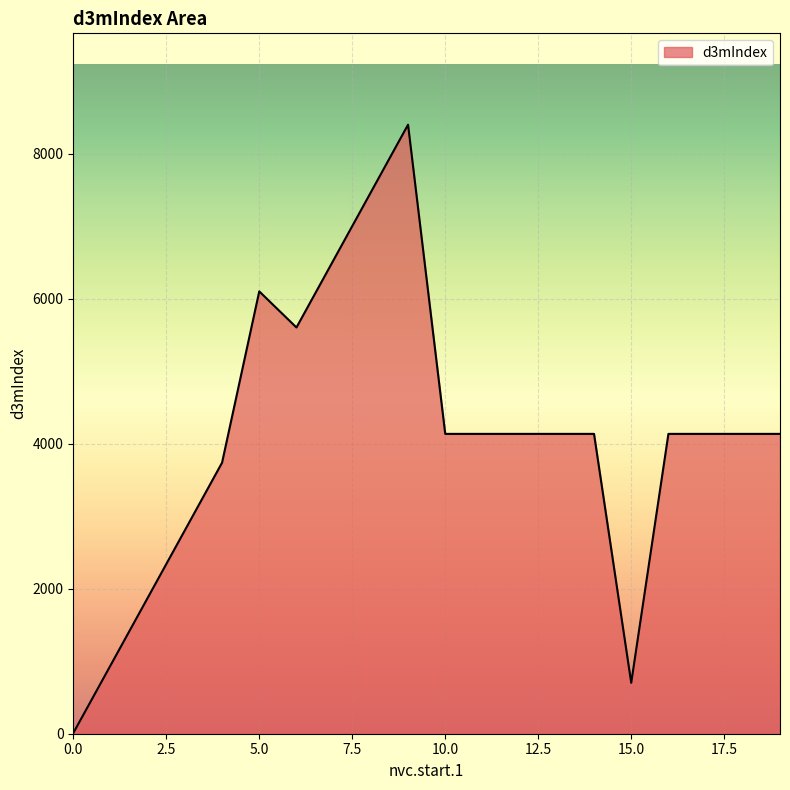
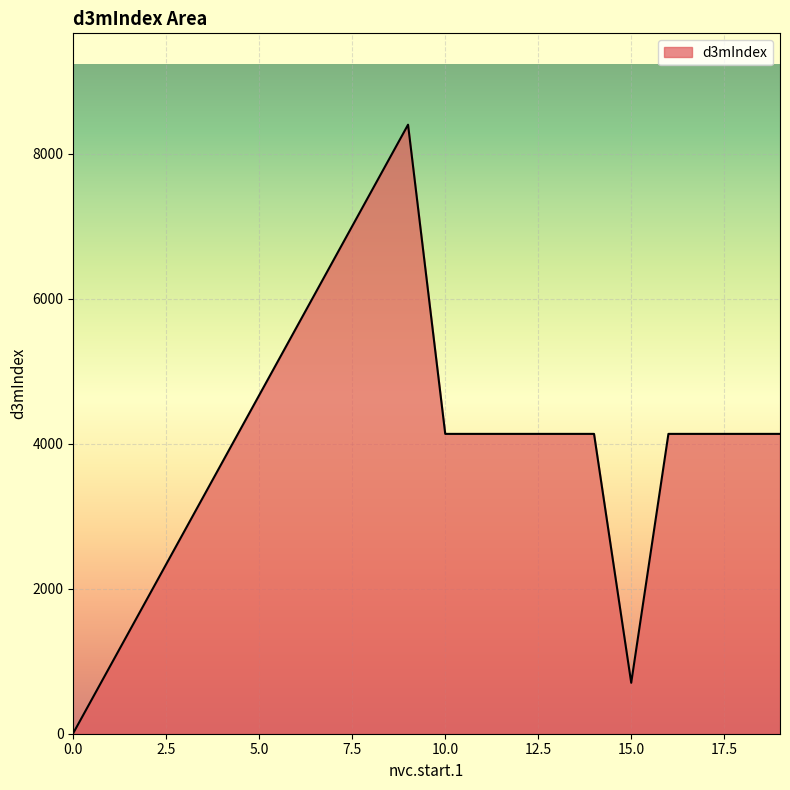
5.0: 6100 -> 4700
